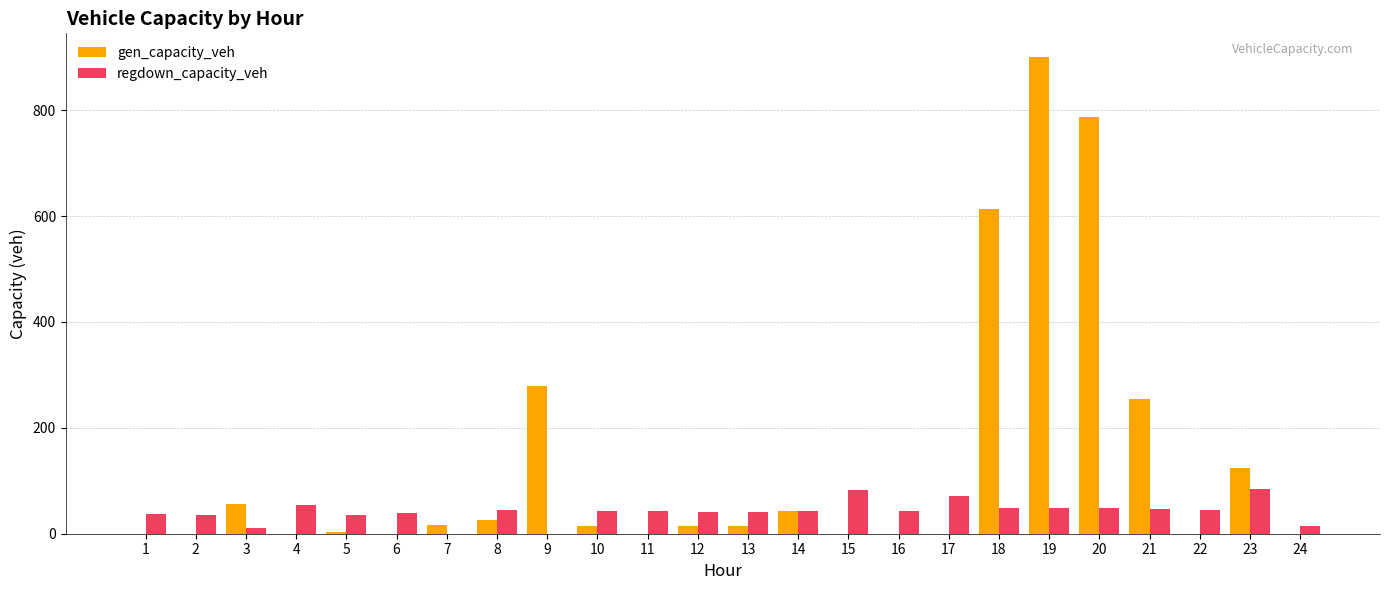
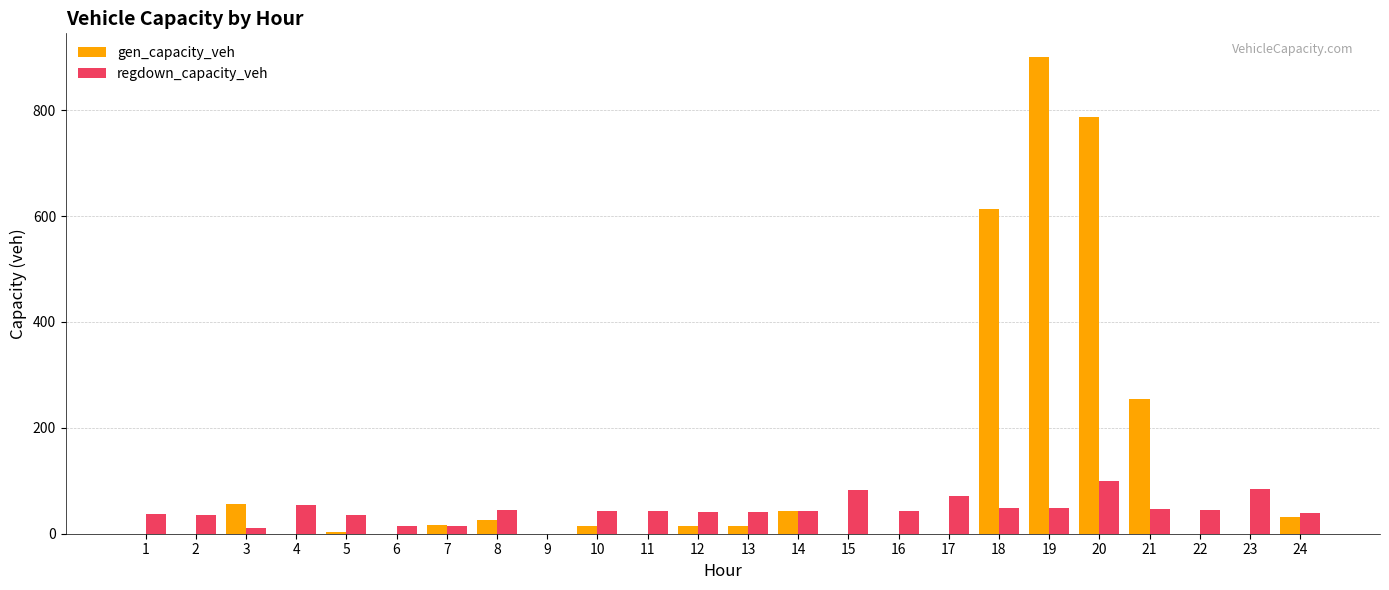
regdown_capacity_veh, 6: 40 -> 20
regdown_capacity_veh, 7: 0 -> 20
gen_capacity_veh, 9: 280 -> 0
regdown_capacity_veh, 20: 50 -> 100
gen_capacity_veh, 23: 120 -> 0
gen_capacity_veh, 24: 0 -> 30
regdown_capacity_veh, 24: 10 -> 40
